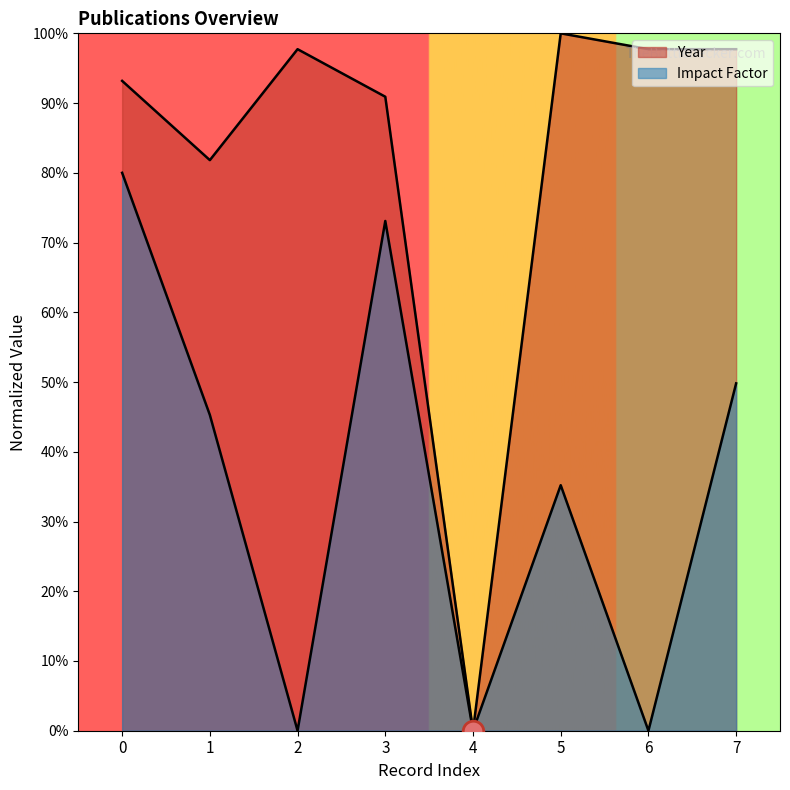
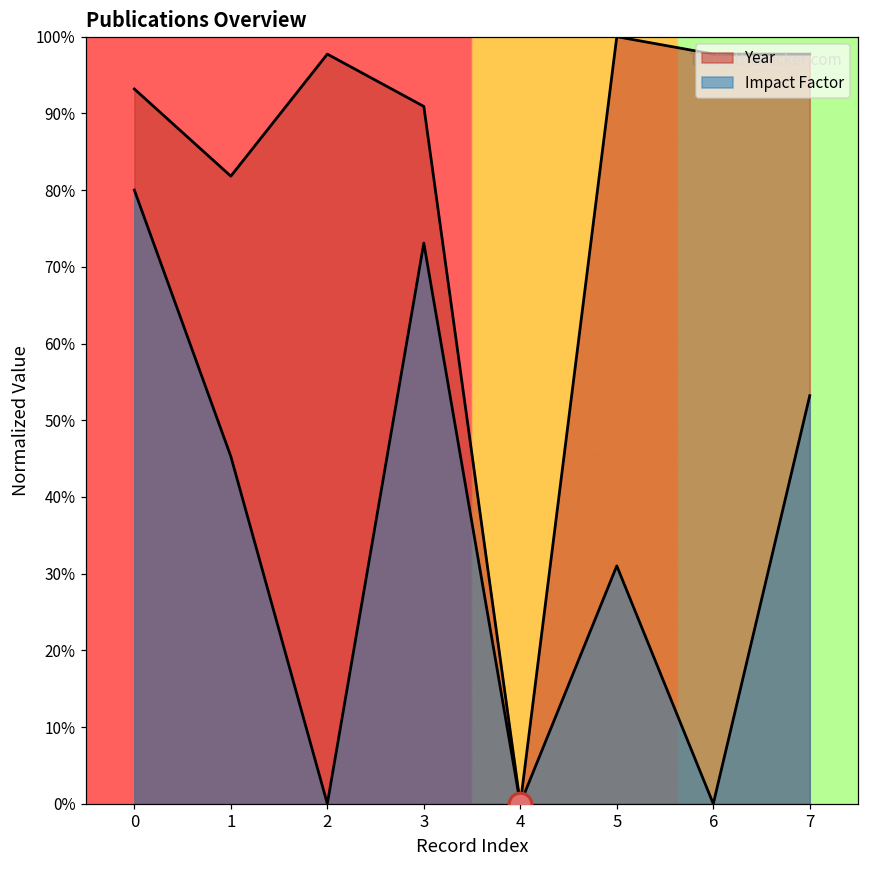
Impact Factor, 5: 35% -> 31%
Impact Factor, 7: 50% -> 53%
